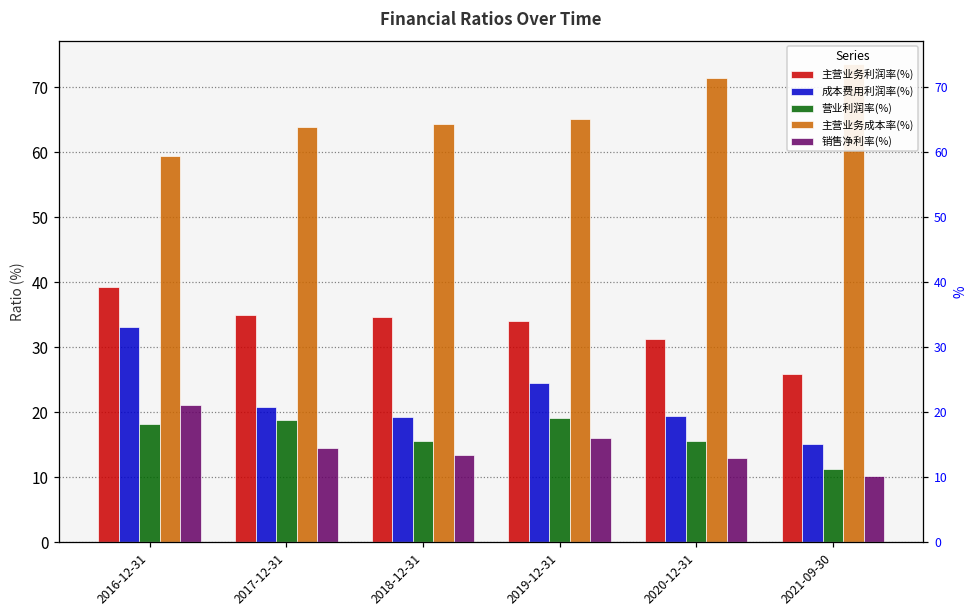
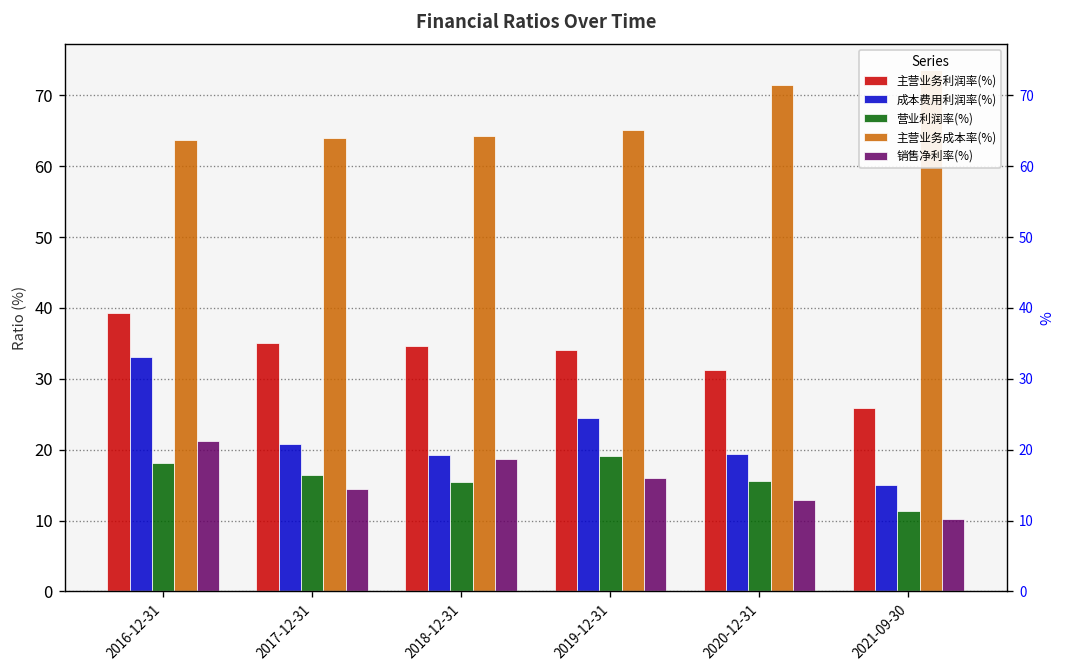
主营业务成本率(%), 2016-12-31: 59 -> 64
营业利润率(%), 2017-12-31: 19 -> 16
销售净利率(%), 2018-12-31: 13 -> 19
